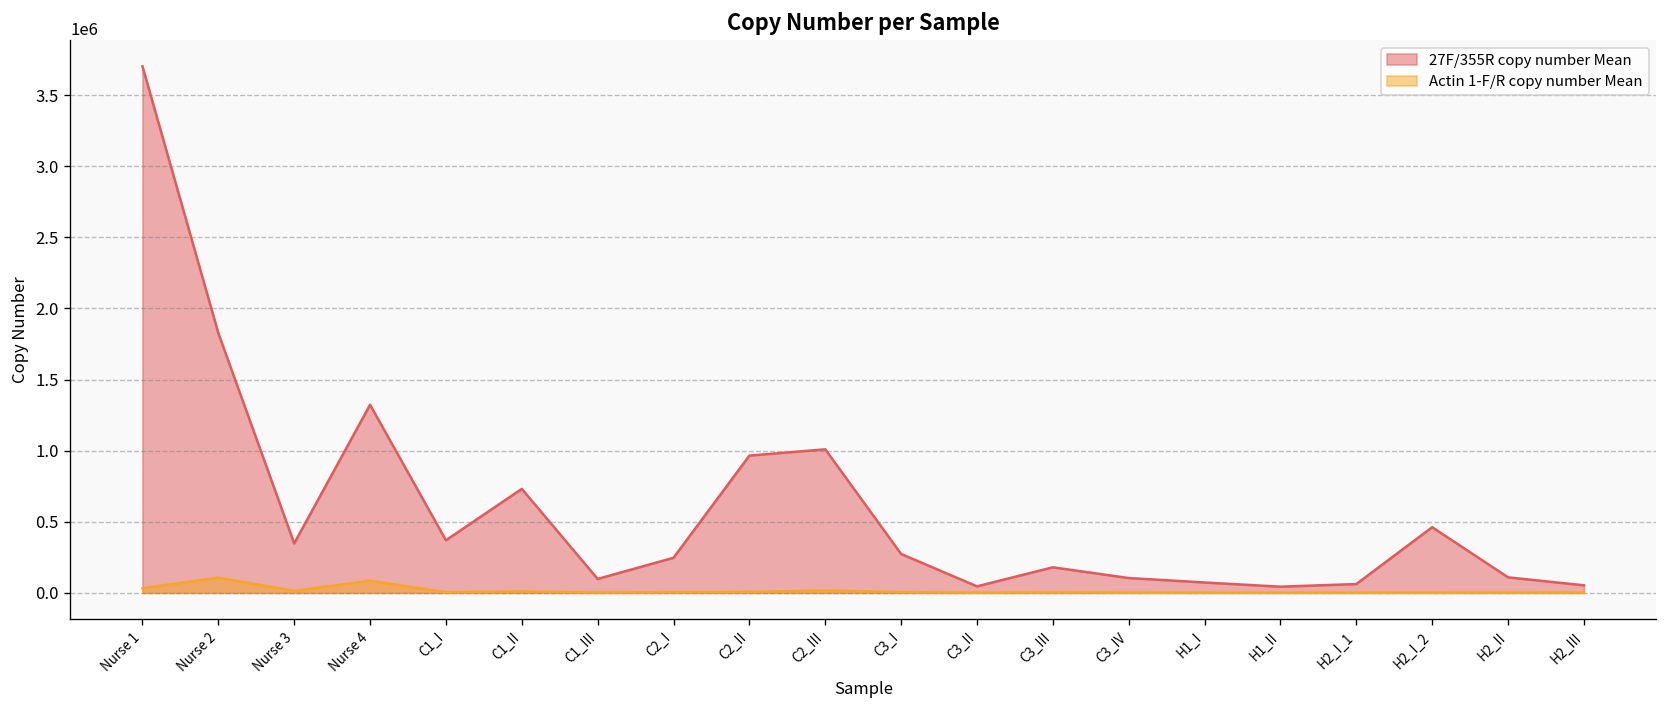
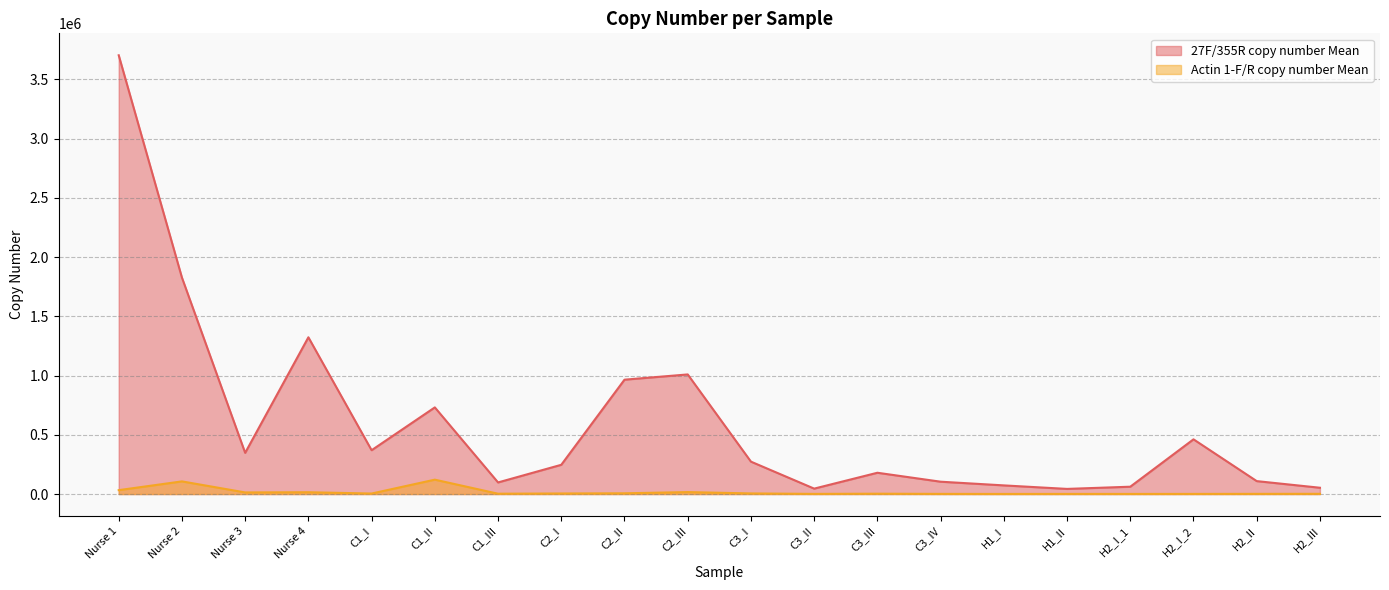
Actin 1-F/R copy number Mean, Nurse 4: 90000 -> 20000
Actin 1-F/R copy number Mean, C1_II: 10000 -> 120000
